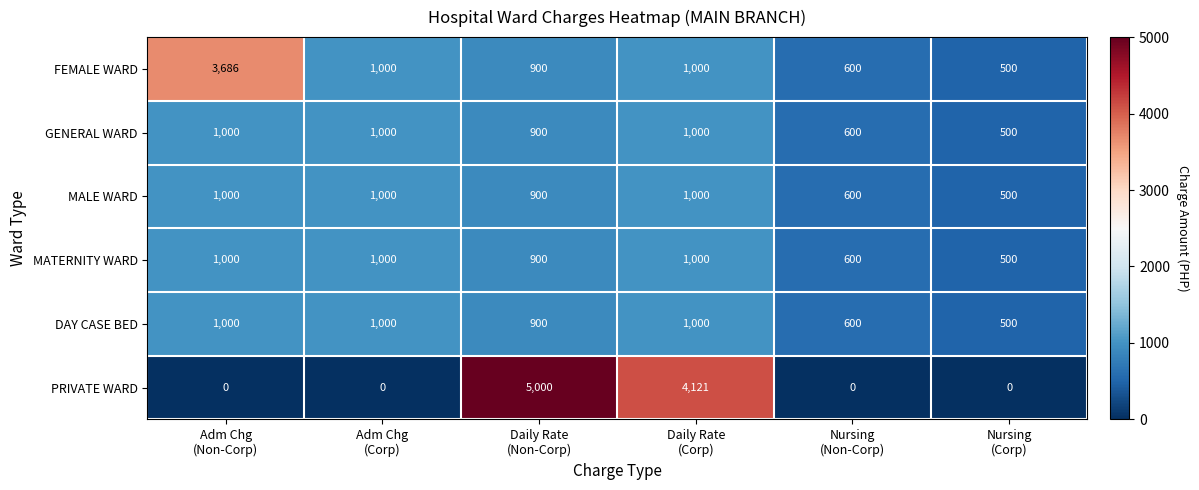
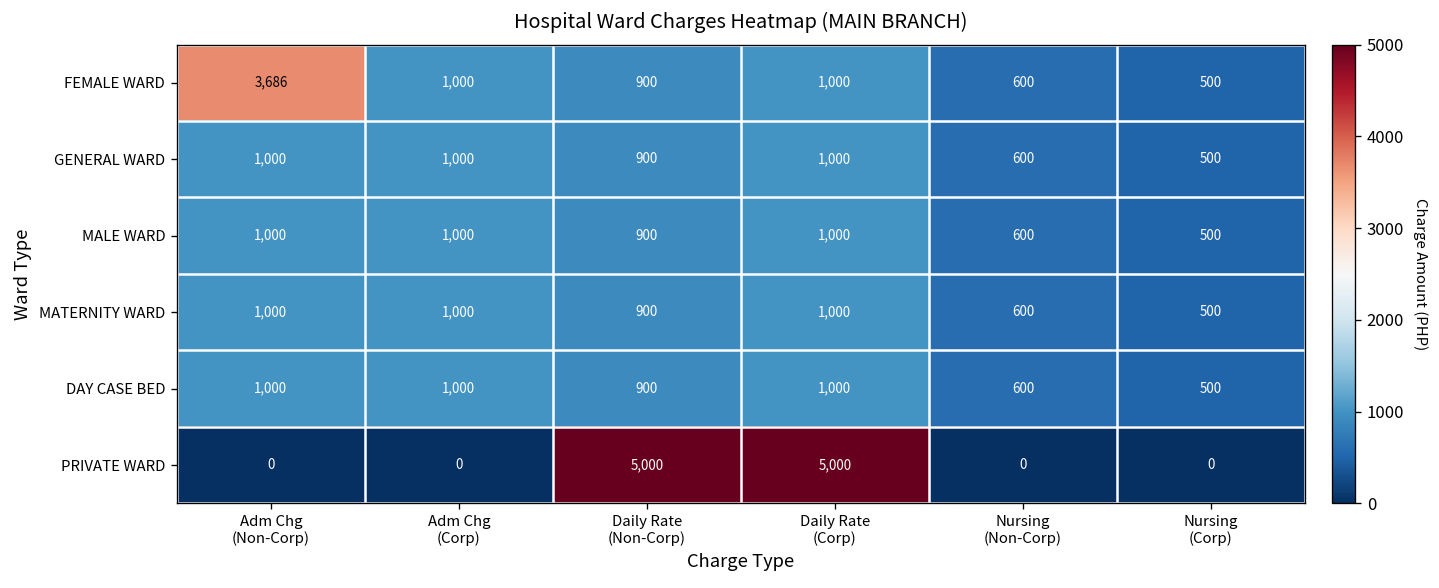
PRIVATE WARD, Daily Rate (Corp): 4,121 -> 5,000
